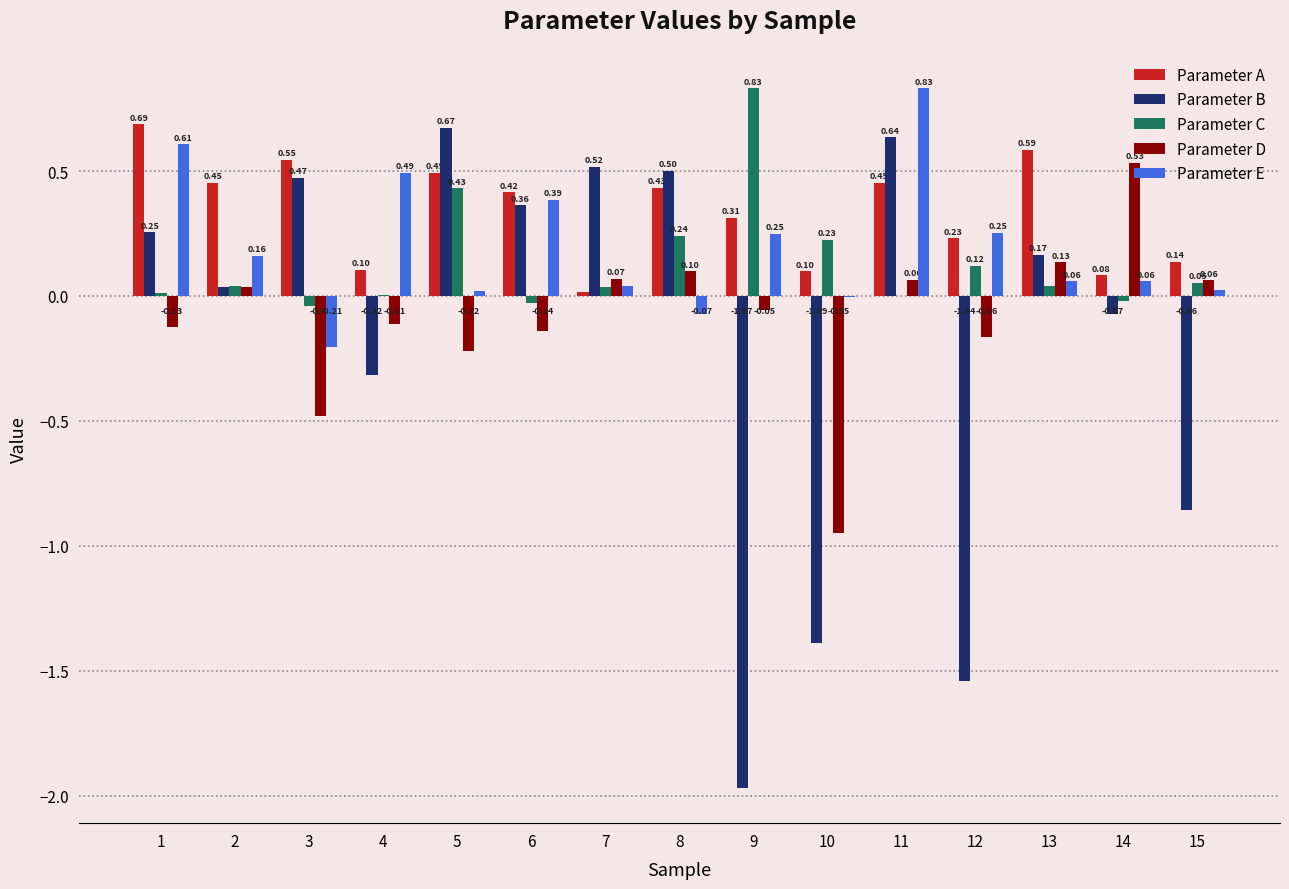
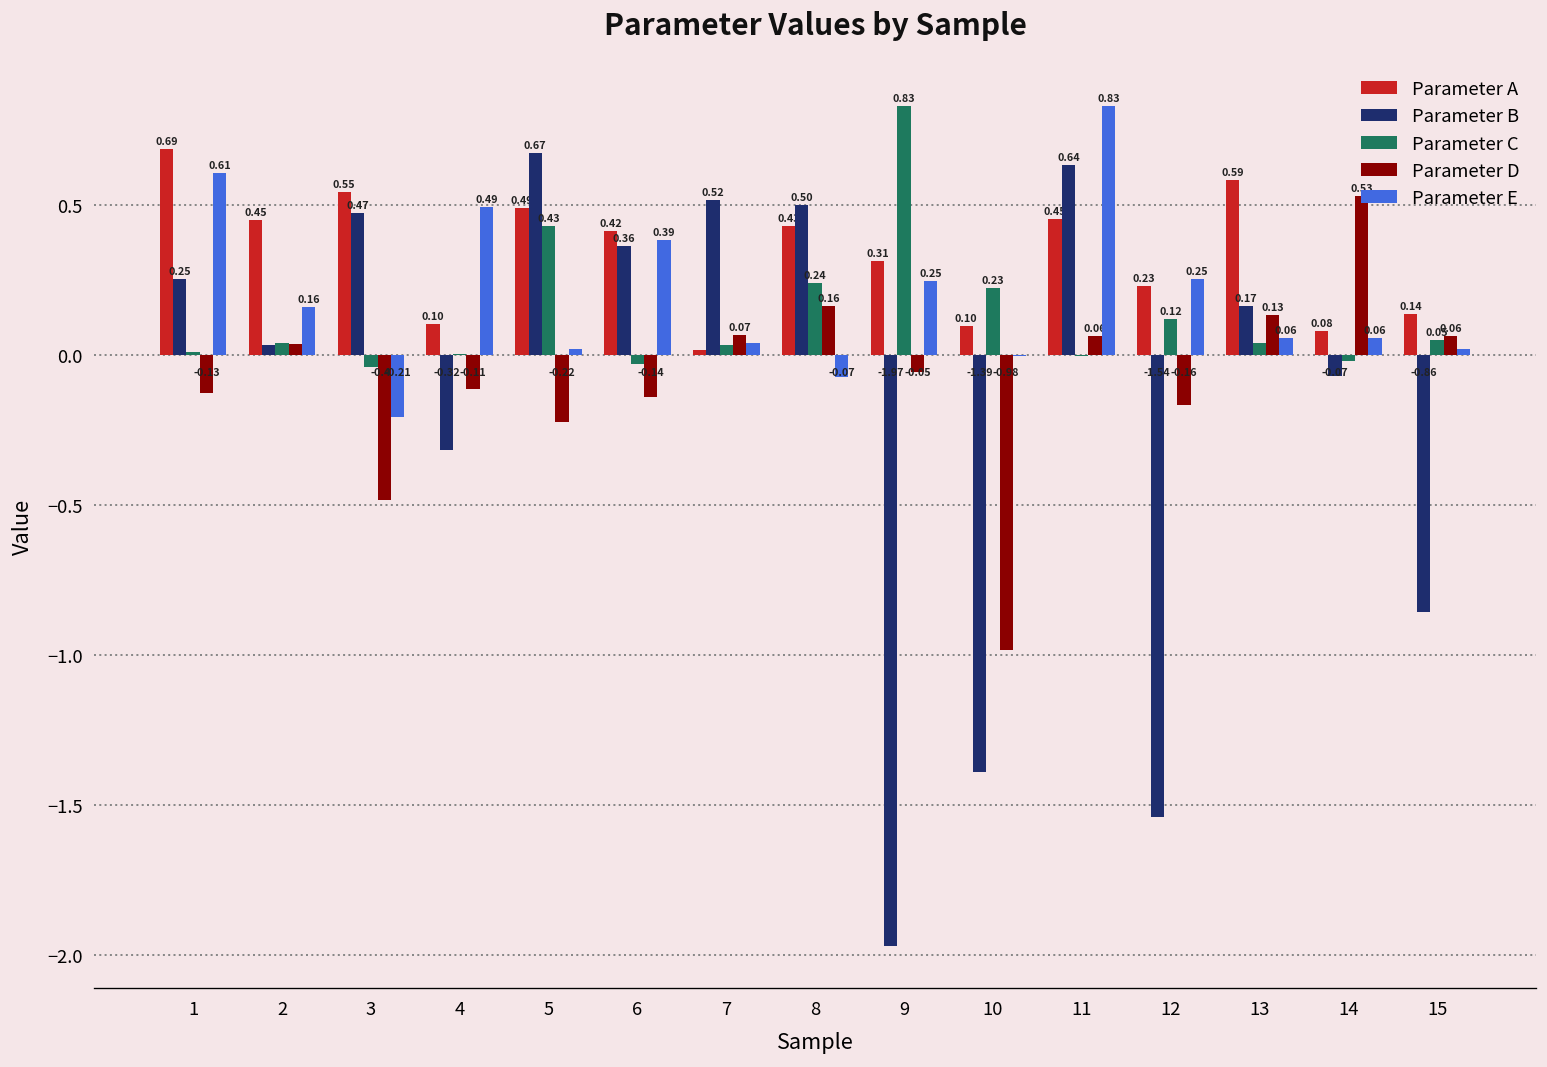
Parameter D, 8: 0.10 -> 0.16
Parameter D, 10: -0.95 -> -0.98
